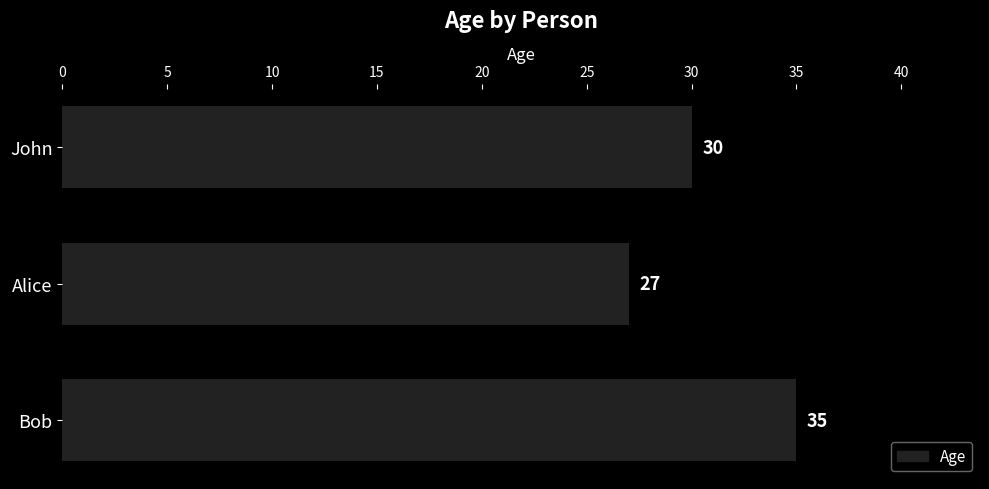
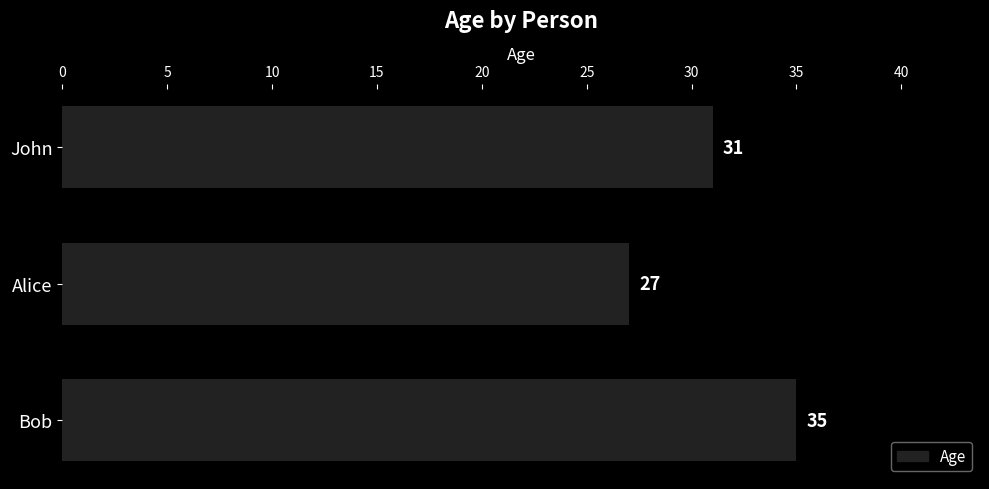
John: 30 -> 31
